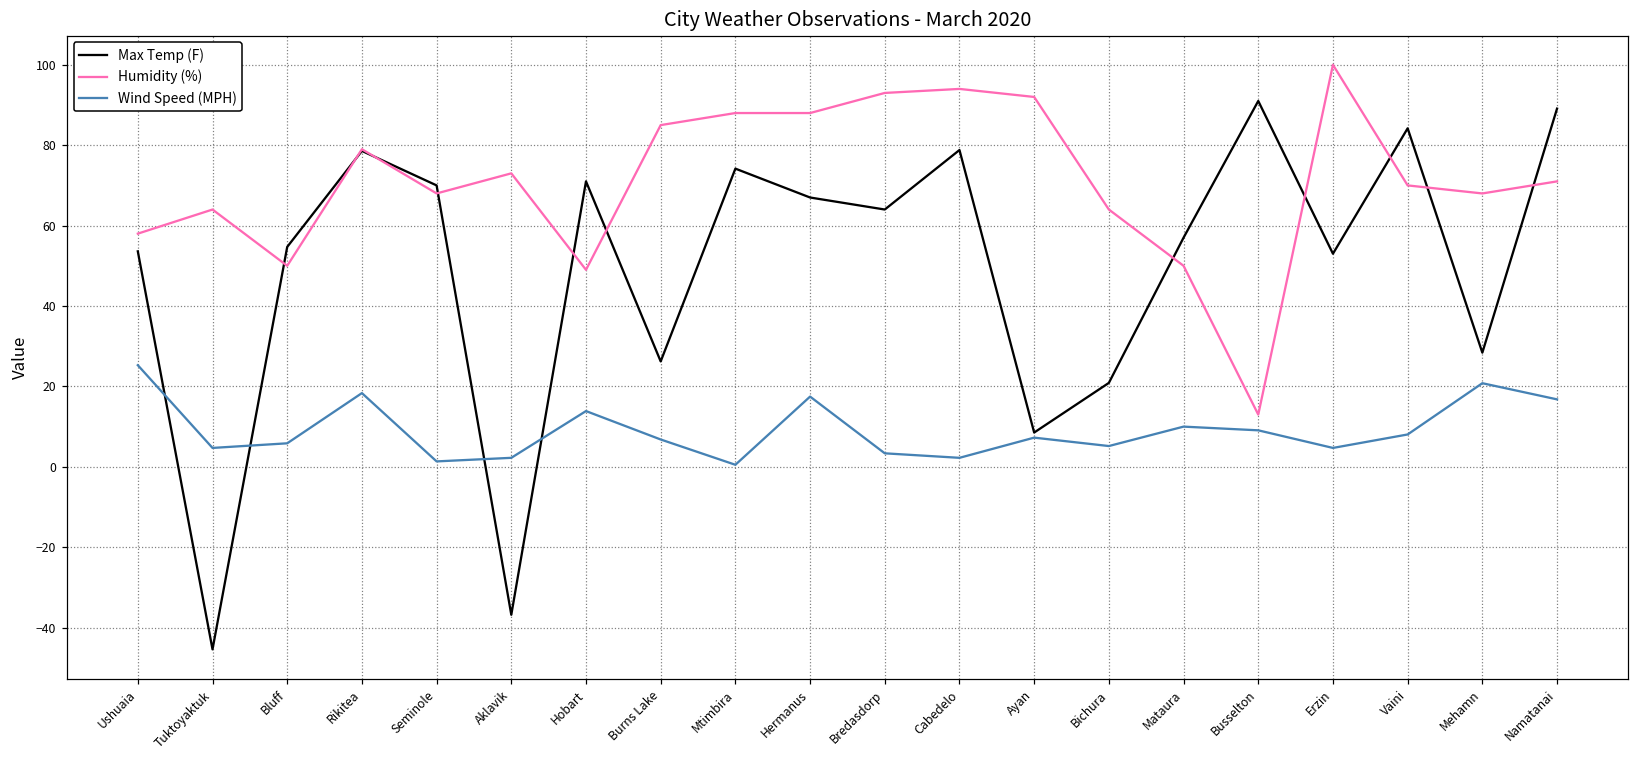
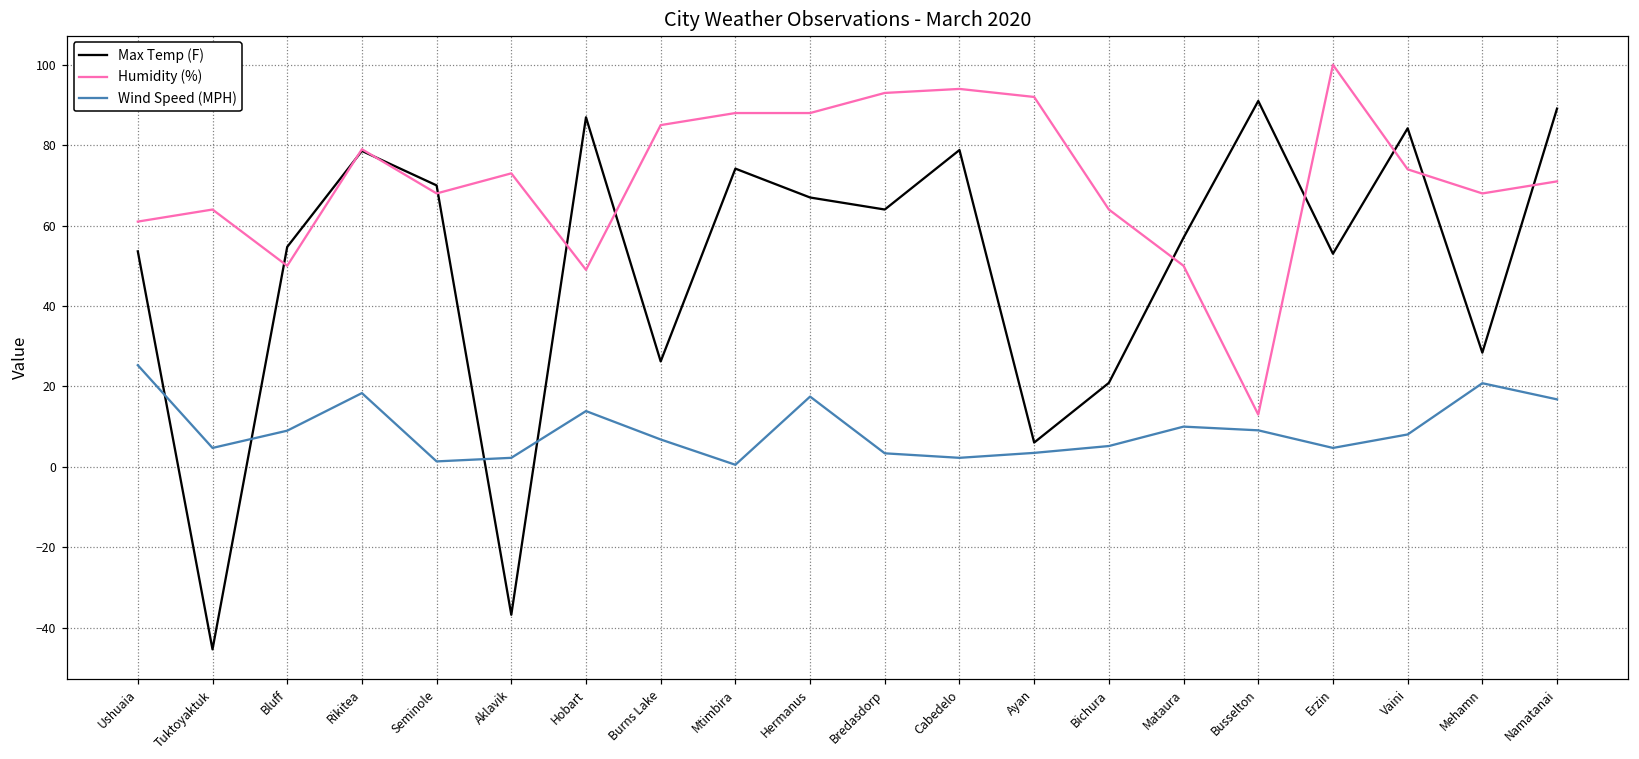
Humidity (%), Ushuaia: 58 -> 61
Wind Speed (MPH), Bluff: 6 -> 9
Max Temp (F), Hobart: 71 -> 87
Max Temp (F), Ayan: 9 -> 6
Wind Speed (MPH), Ayan: 7 -> 3
Humidity (%), Vaini: 70 -> 74
